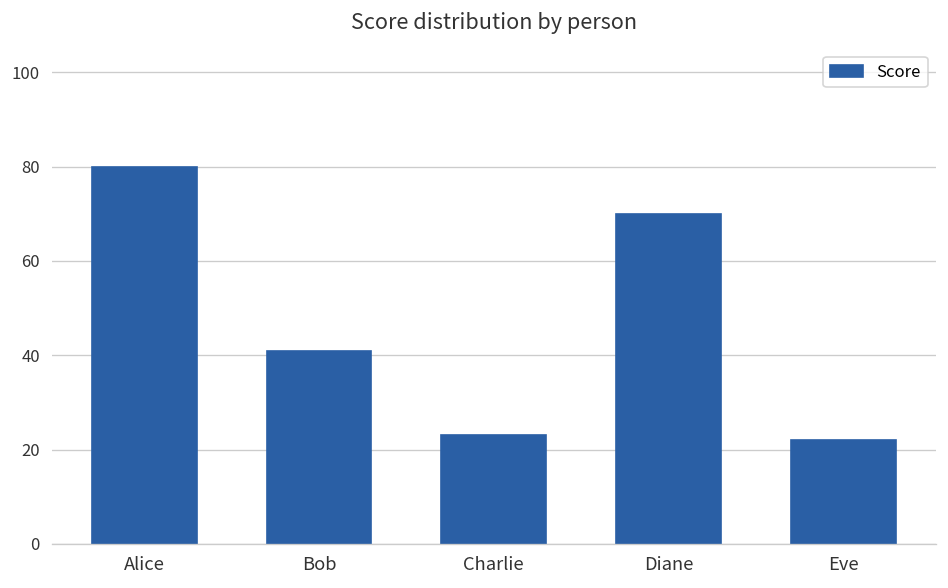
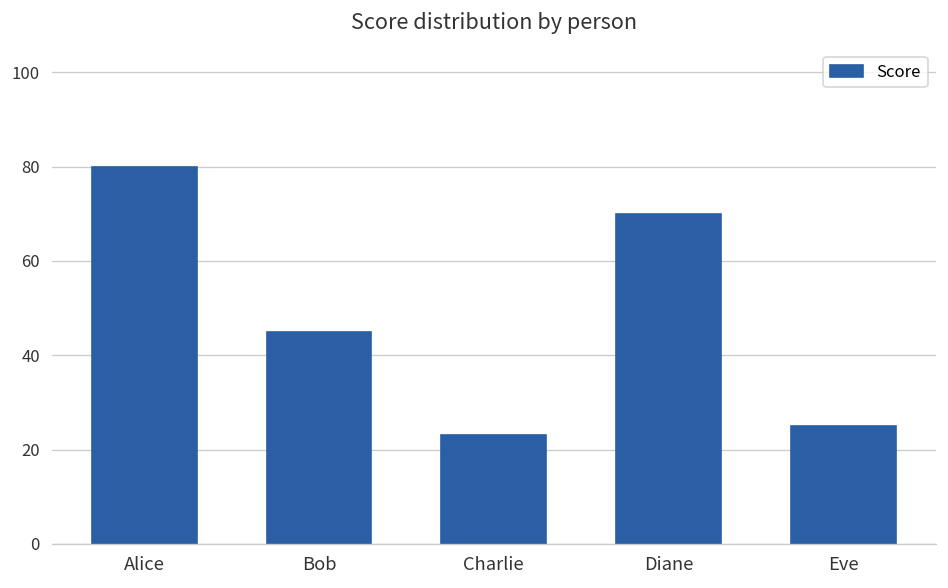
Bob: 41 -> 45
Eve: 22 -> 25
